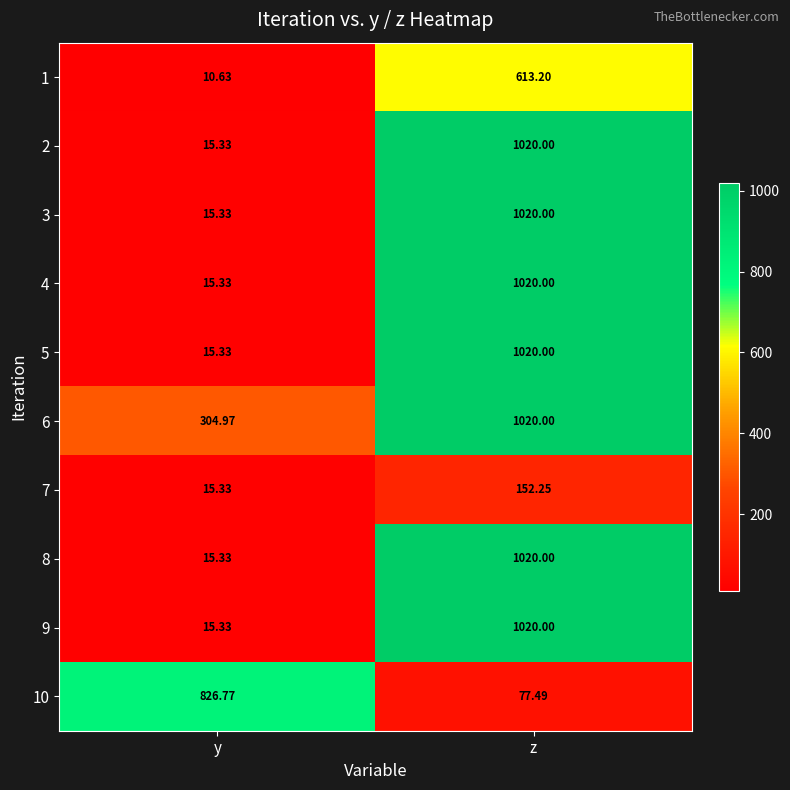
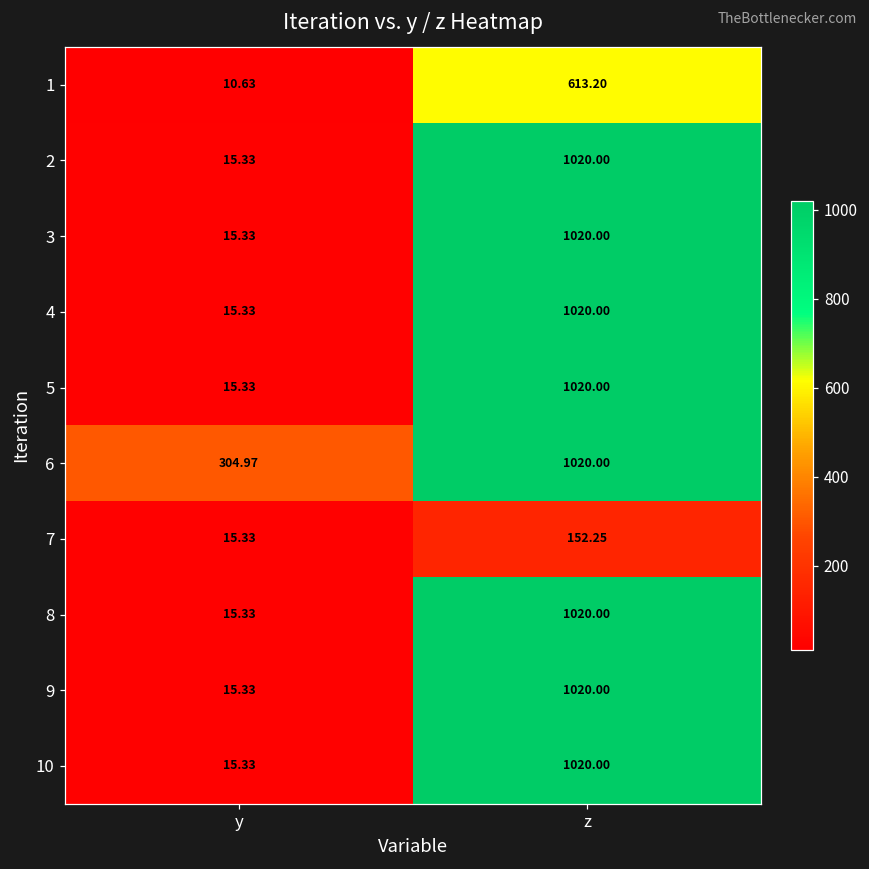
10, y: 826.77 -> 15.33
10, z: 77.49 -> 1020.00
